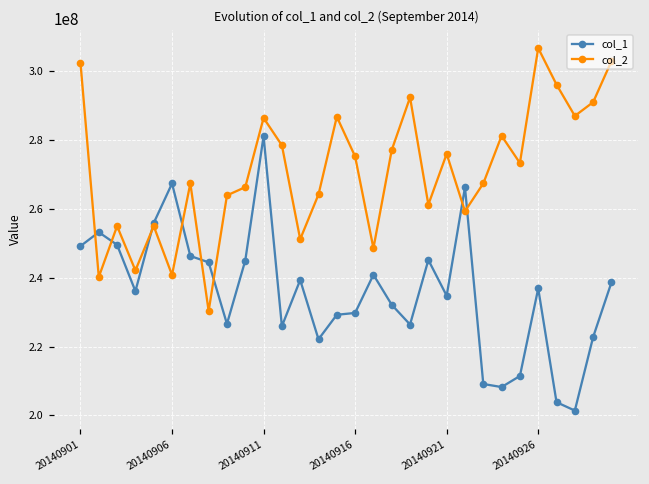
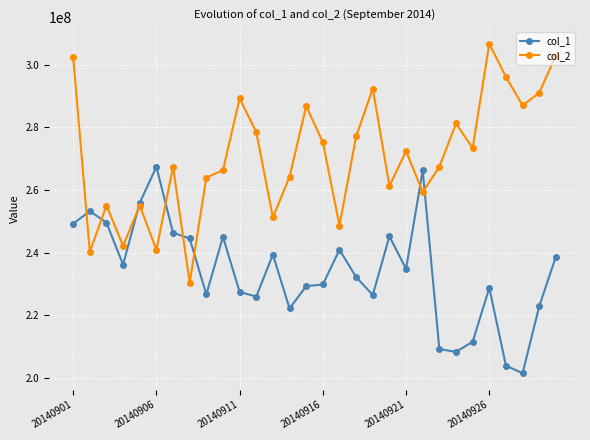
col_1, 20140911: 281000000 -> 227000000
col_2, 20140911: 286000000 -> 289000000
col_2, 20140921: 276000000 -> 272000000
col_1, 20140926: 237000000 -> 229000000
